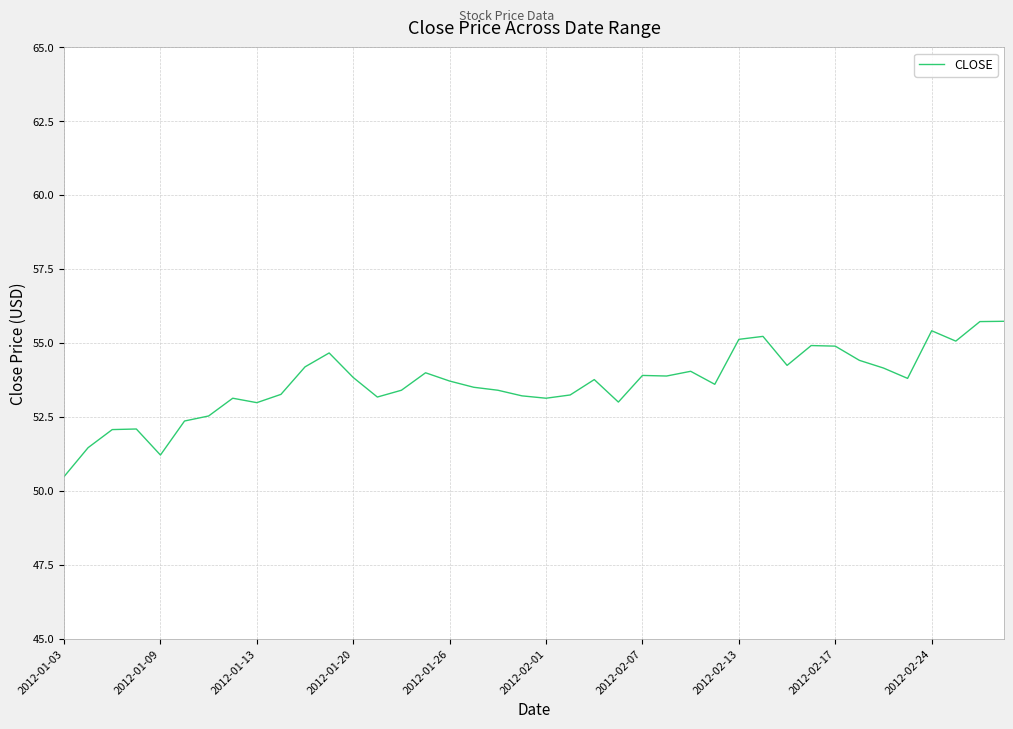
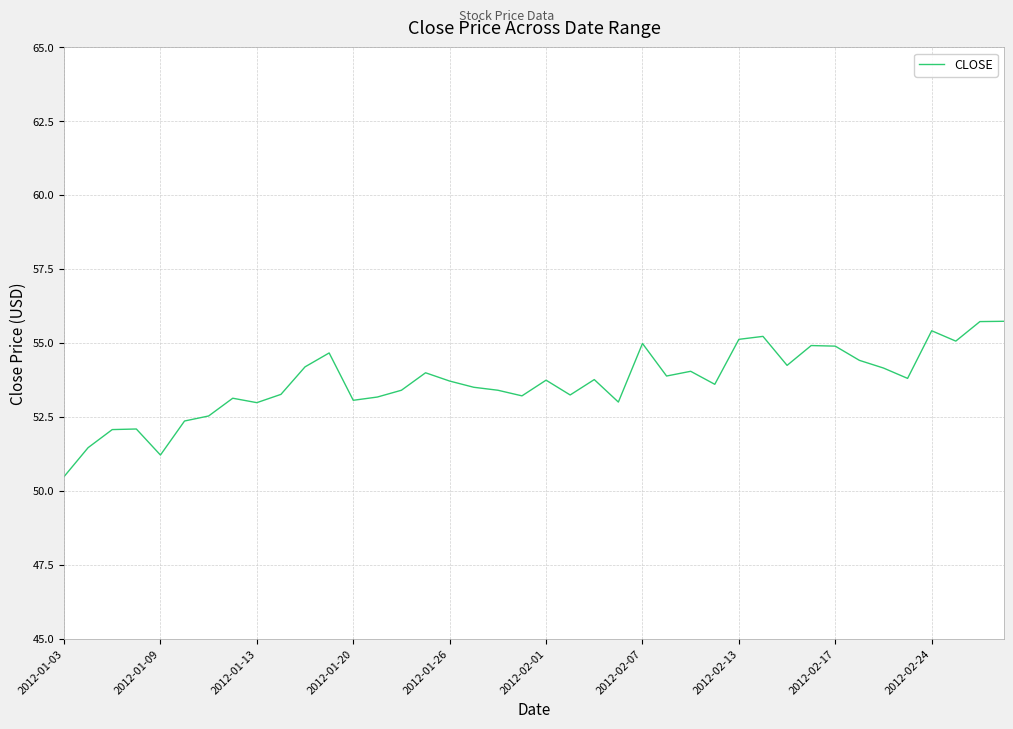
2012-01-20: 53.8 -> 53.1
2012-02-01: 53.1 -> 53.8
2012-02-07: 53.9 -> 55.0
